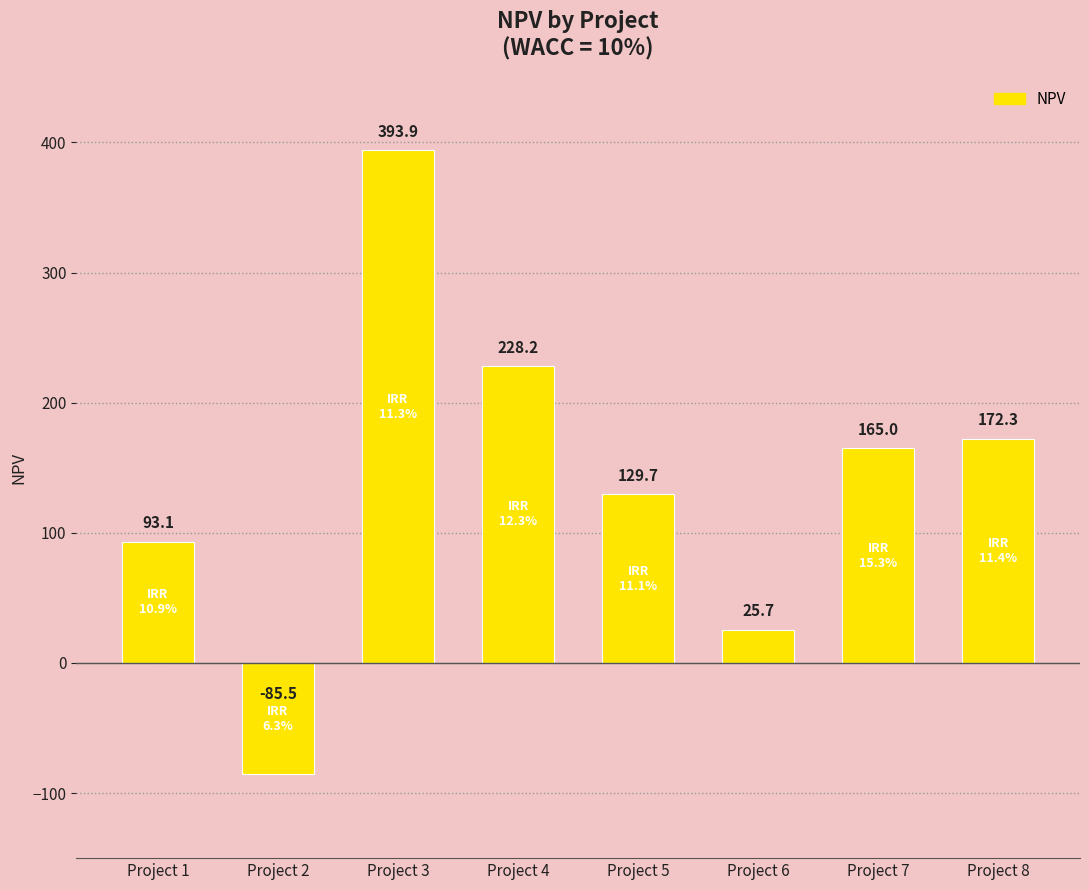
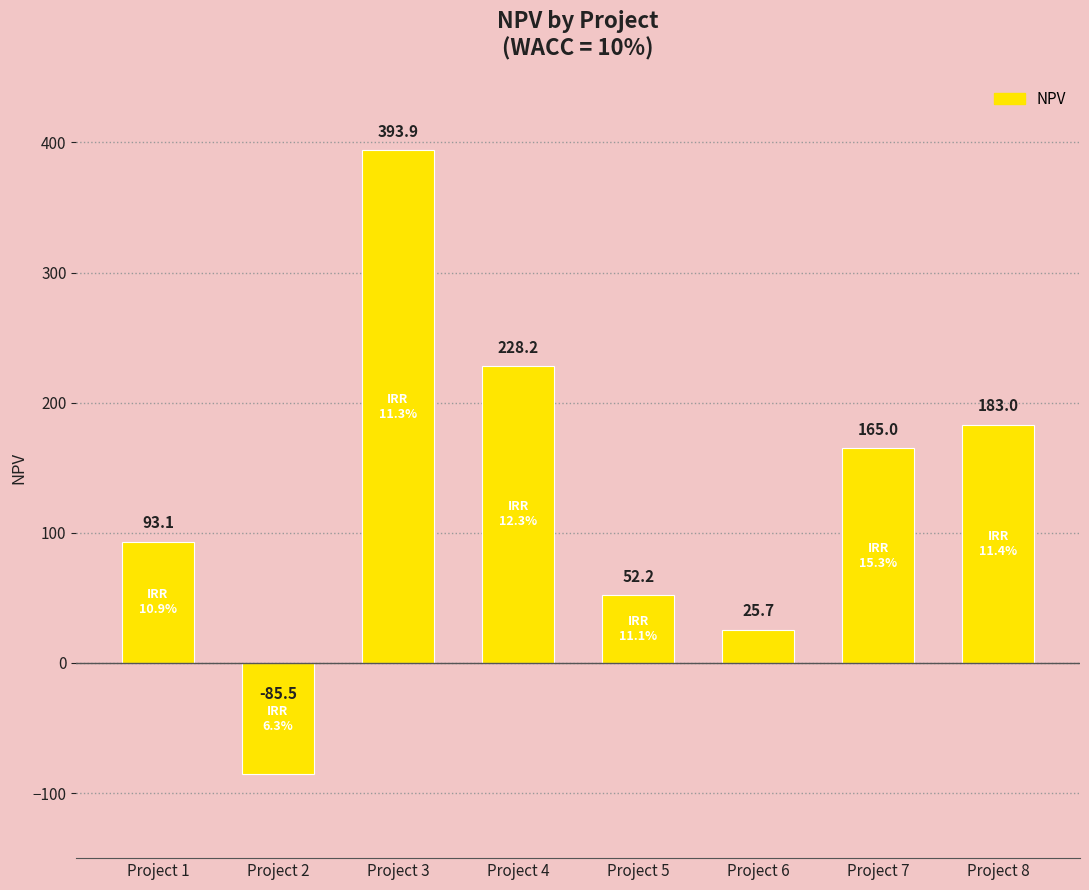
Project 5: 129.7 -> 52.2
Project 8: 172.3 -> 183.0
